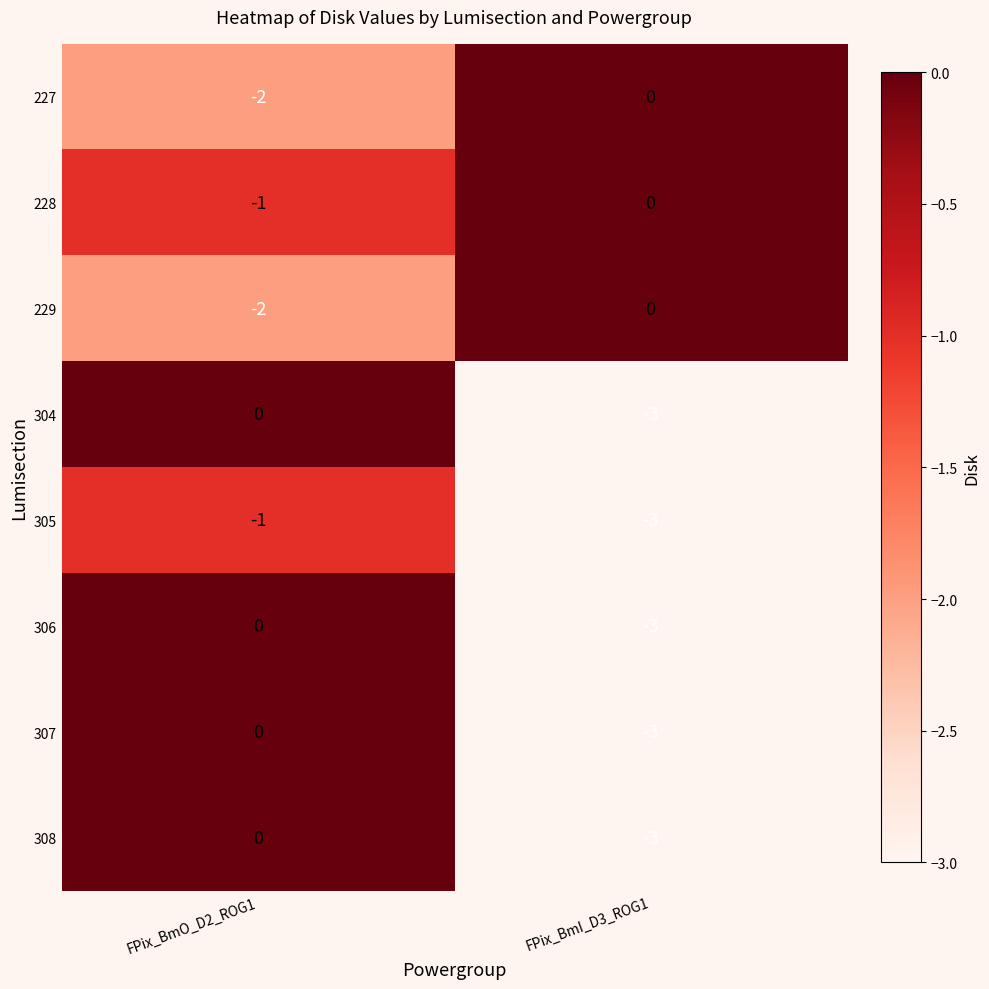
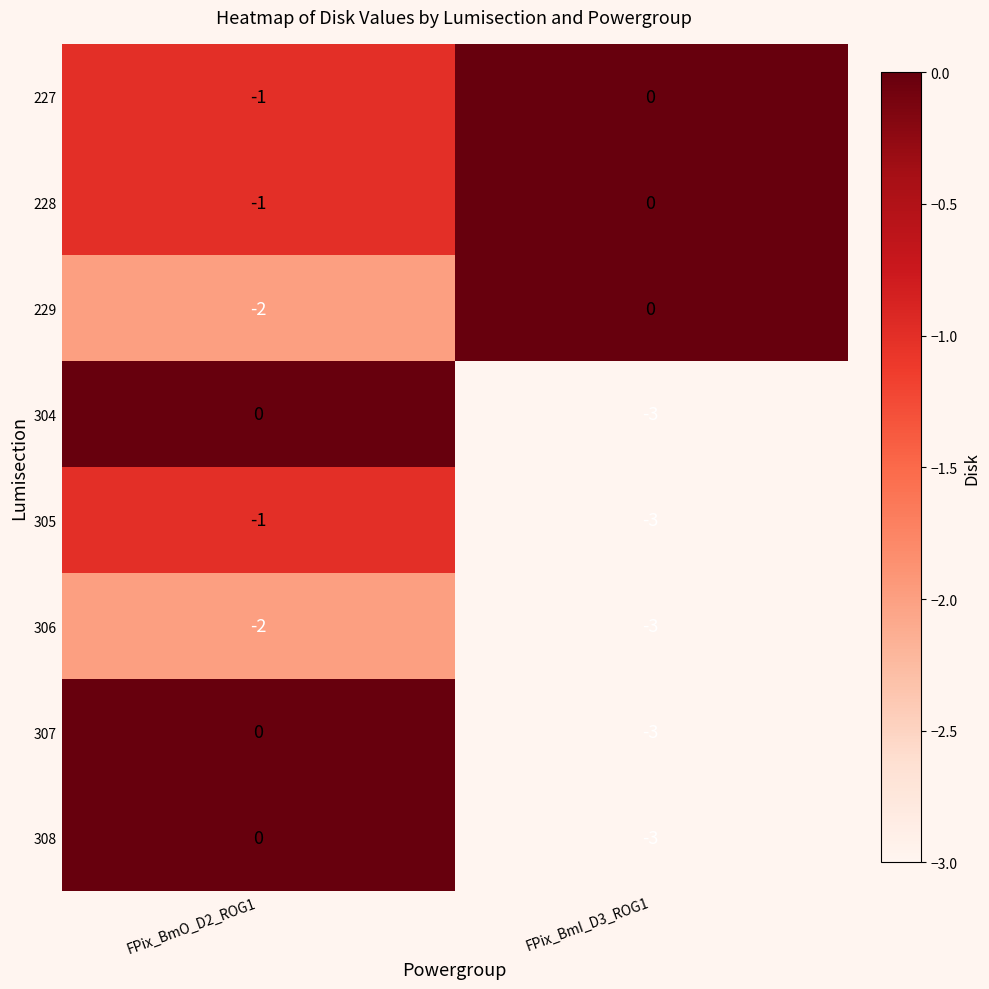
227, FPix_BmO_D2_ROG1: -2 -> -1
306, FPix_BmO_D2_ROG1: 0 -> -2
